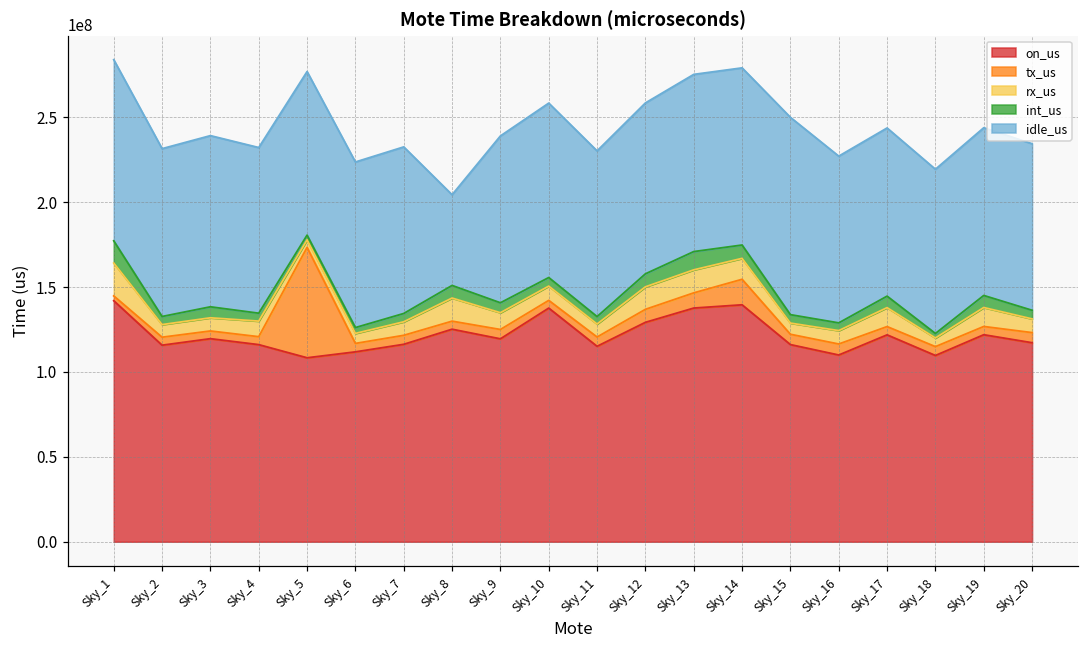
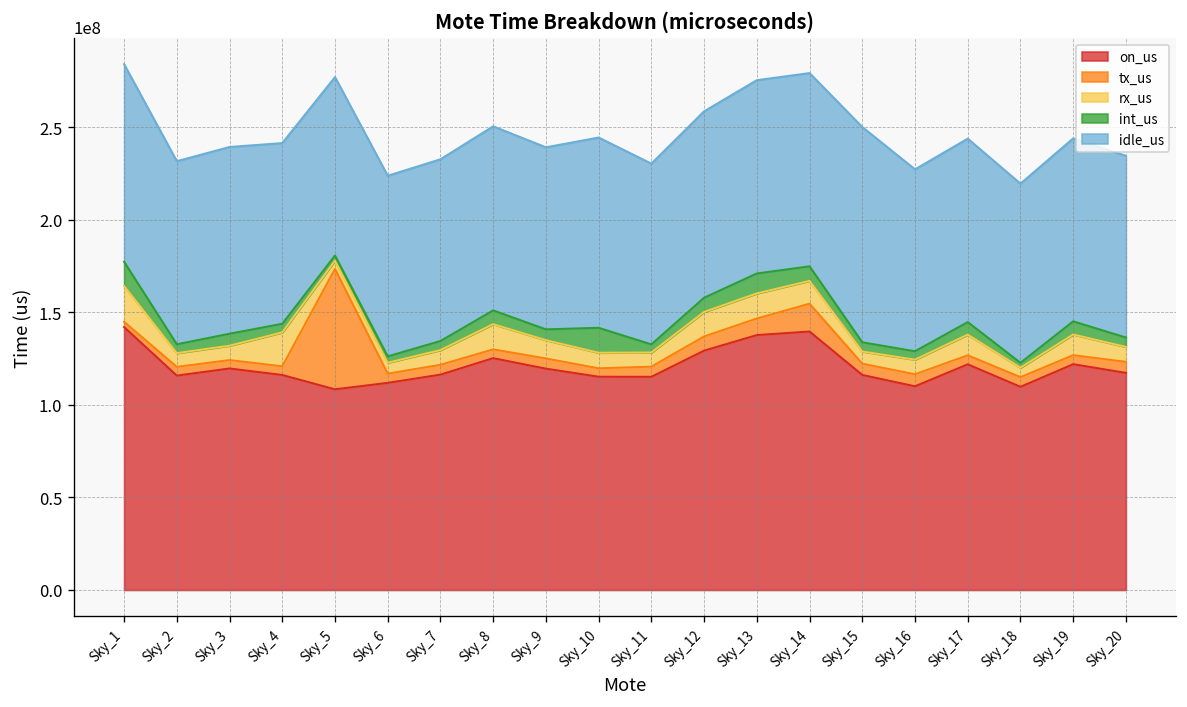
rx_us, Sky_4: 9000000 -> 18000000
idle_us, Sky_8: 53000000 -> 99000000
on_us, Sky_10: 138000000 -> 115000000
int_us, Sky_10: 5000000 -> 13000000
